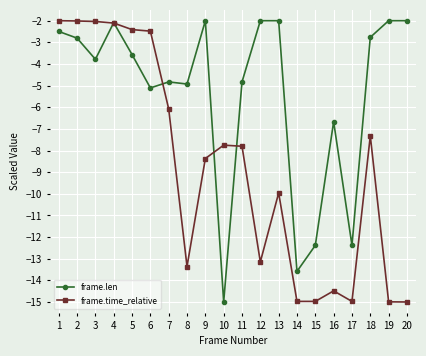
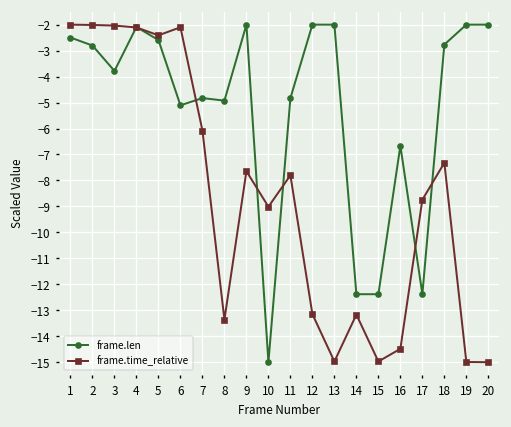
frame.len, 5: -3.6 -> -2.6
frame.time_relative, 6: -2.5 -> -2.1
frame.time_relative, 9: -8.4 -> -7.6
frame.time_relative, 10: -7.8 -> -9.0
frame.time_relative, 13: -10.0 -> -15.0
frame.len, 14: -13.6 -> -12.4
frame.time_relative, 14: -15.0 -> -13.2
frame.time_relative, 17: -15.0 -> -8.7
